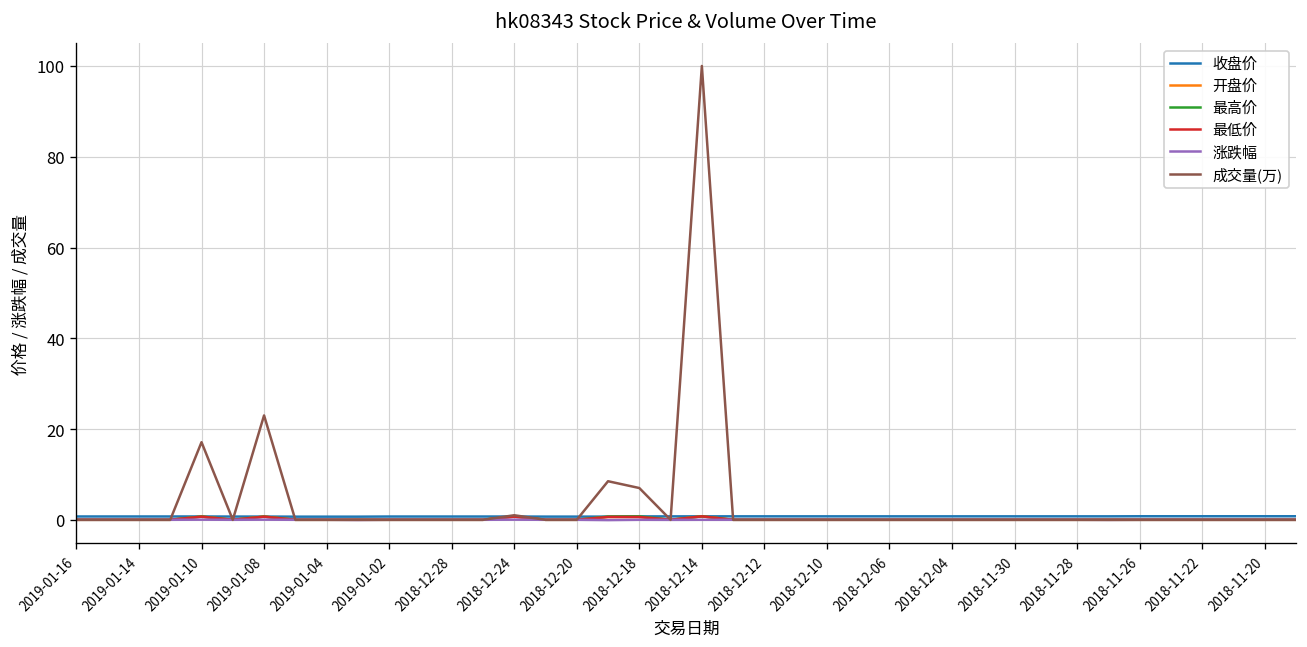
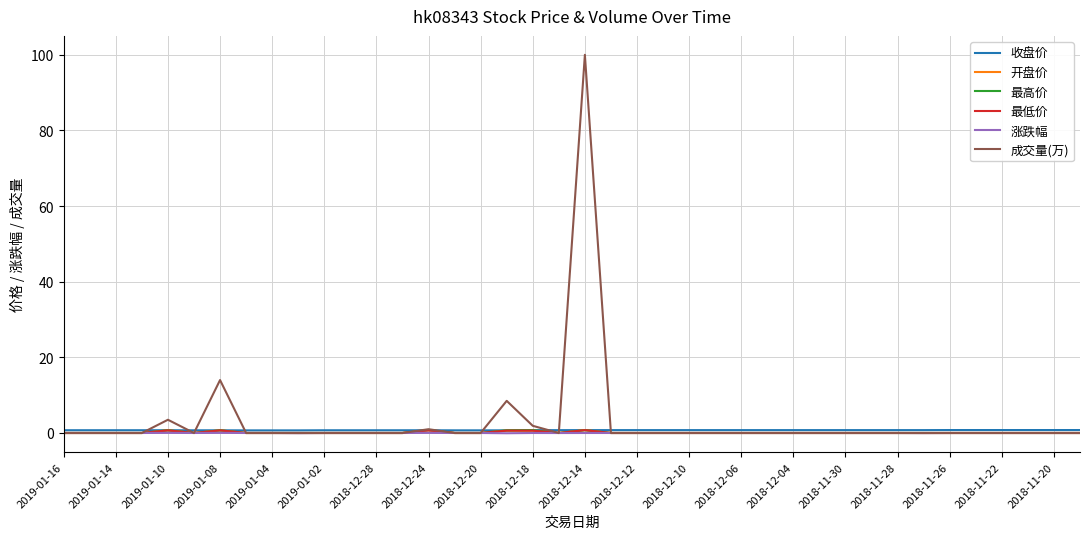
成交量(万), 2019-01-10: 17 -> 4
成交量(万), 2019-01-08: 23 -> 14
成交量(万), 2018-12-18: 7 -> 2
